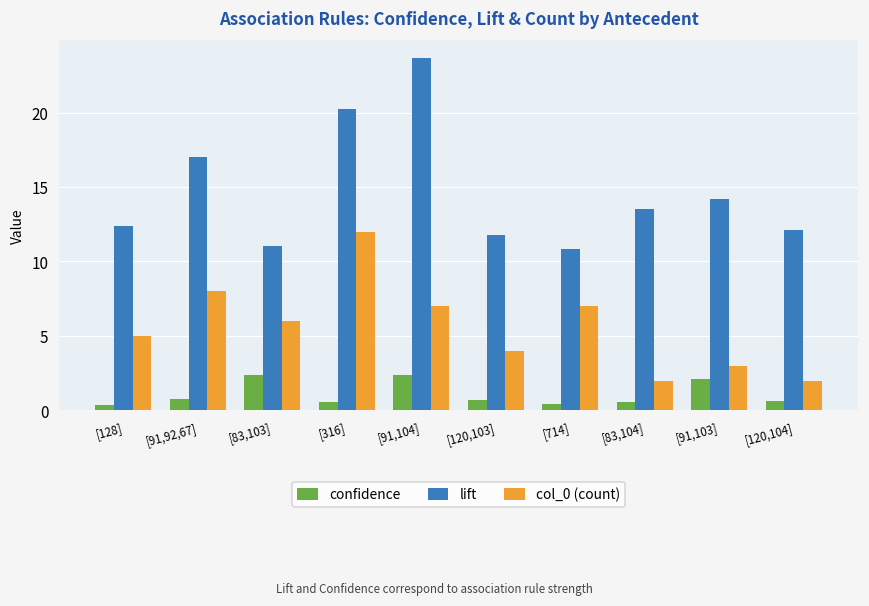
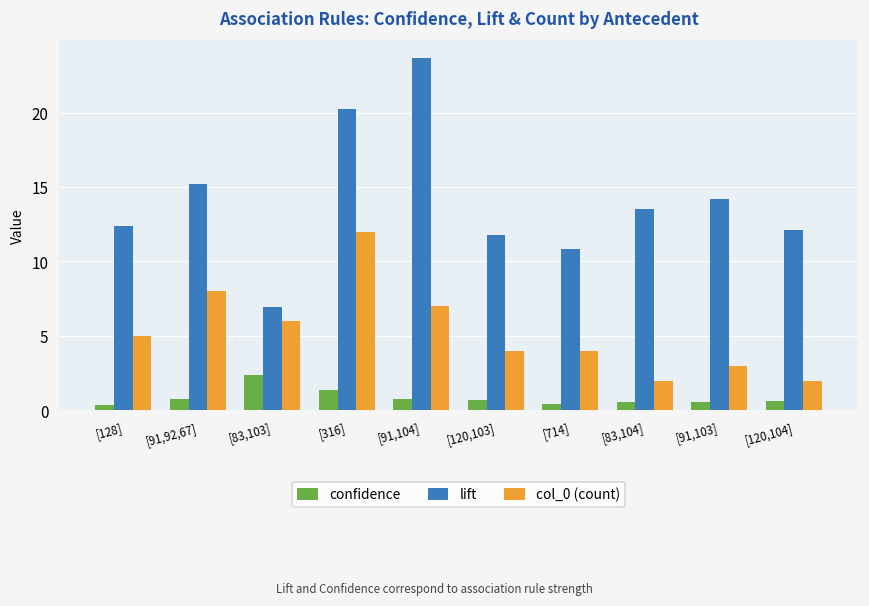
lift, [91,92,67]: 17.0 -> 15.2
lift, [83,103]: 11.0 -> 6.9
confidence, [316]: 0.6 -> 1.4
confidence, [91,104]: 2.4 -> 0.8
col_0 (count), [714]: 7 -> 4
confidence, [91,103]: 2.1 -> 0.6
